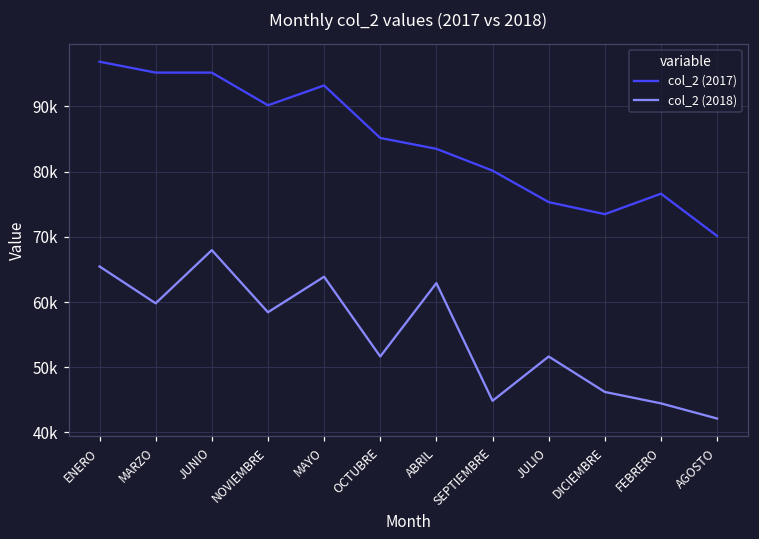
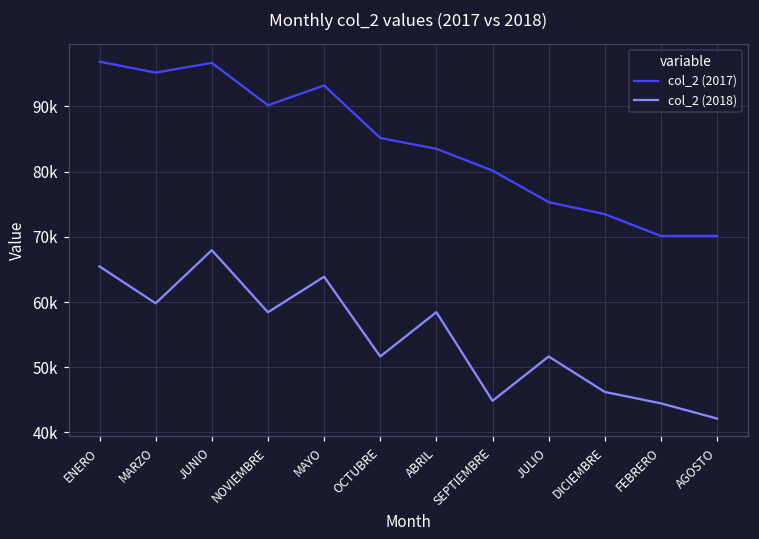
col_2 (2017), JUNIO: 95000 -> 97000
col_2 (2018), ABRIL: 63000 -> 58000
col_2 (2017), FEBRERO: 77000 -> 70000
